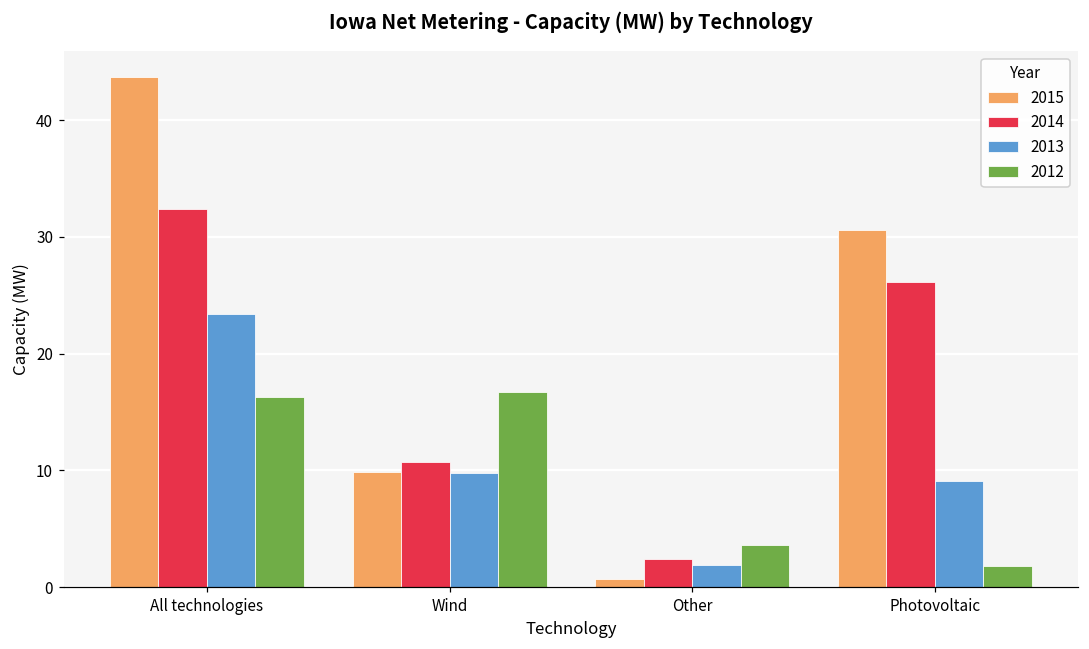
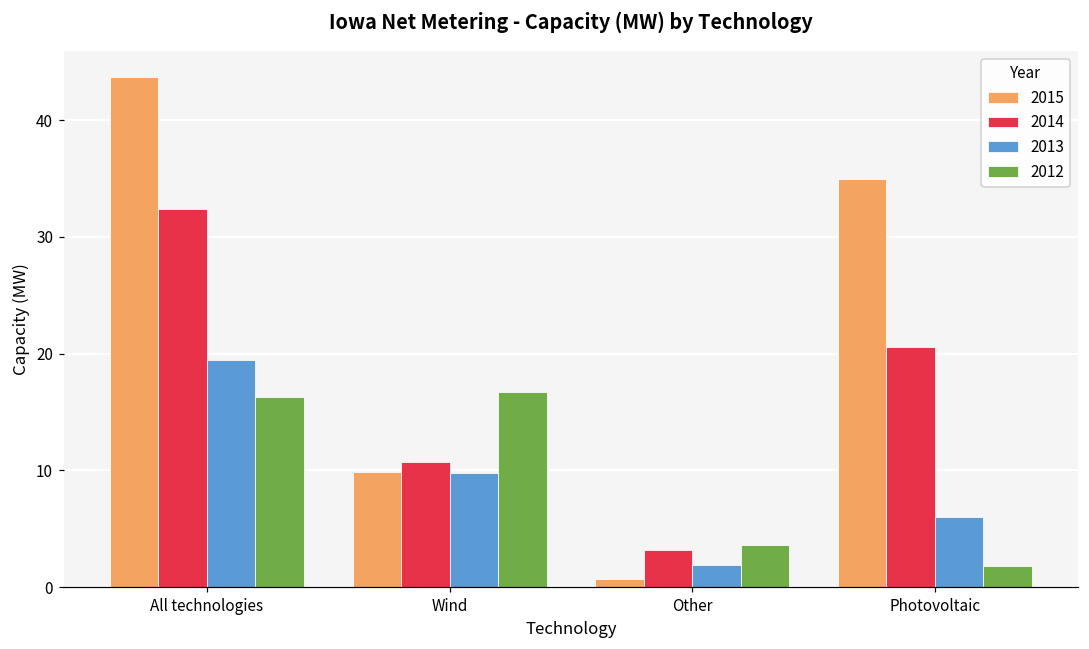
2013, All technologies: 23.4 -> 19.4
2014, Other: 2.4 -> 3.2
2015, Photovoltaic: 30.5 -> 35.0
2014, Photovoltaic: 26.1 -> 20.6
2013, Photovoltaic: 9.0 -> 6.0
